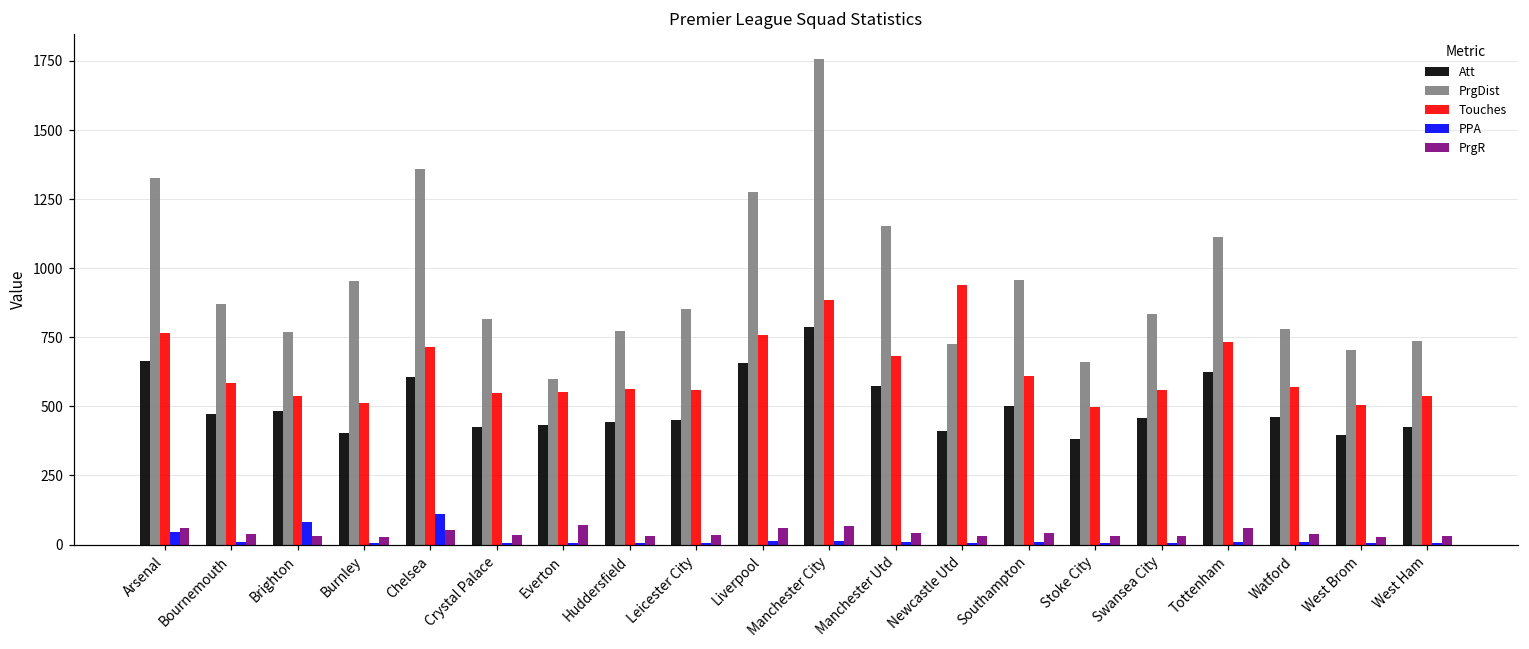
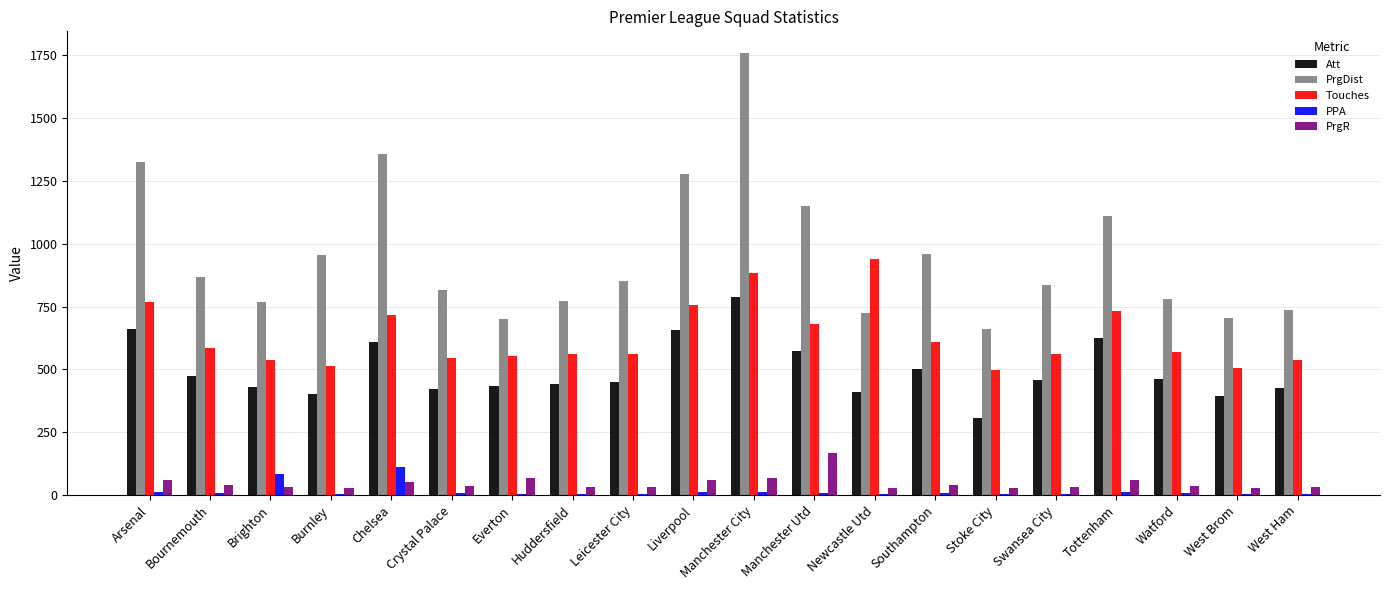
PPA, Arsenal: 50 -> 10
Att, Brighton: 480 -> 430
PrgDist, Everton: 600 -> 700
PrgR, Manchester Utd: 40 -> 170
Att, Stoke City: 380 -> 310
